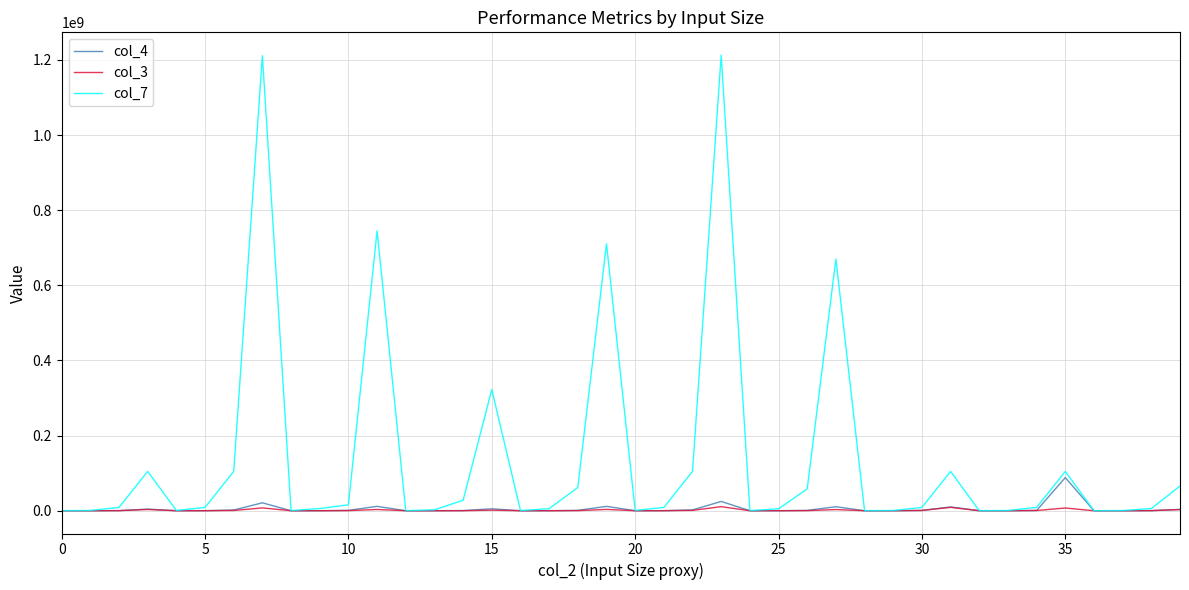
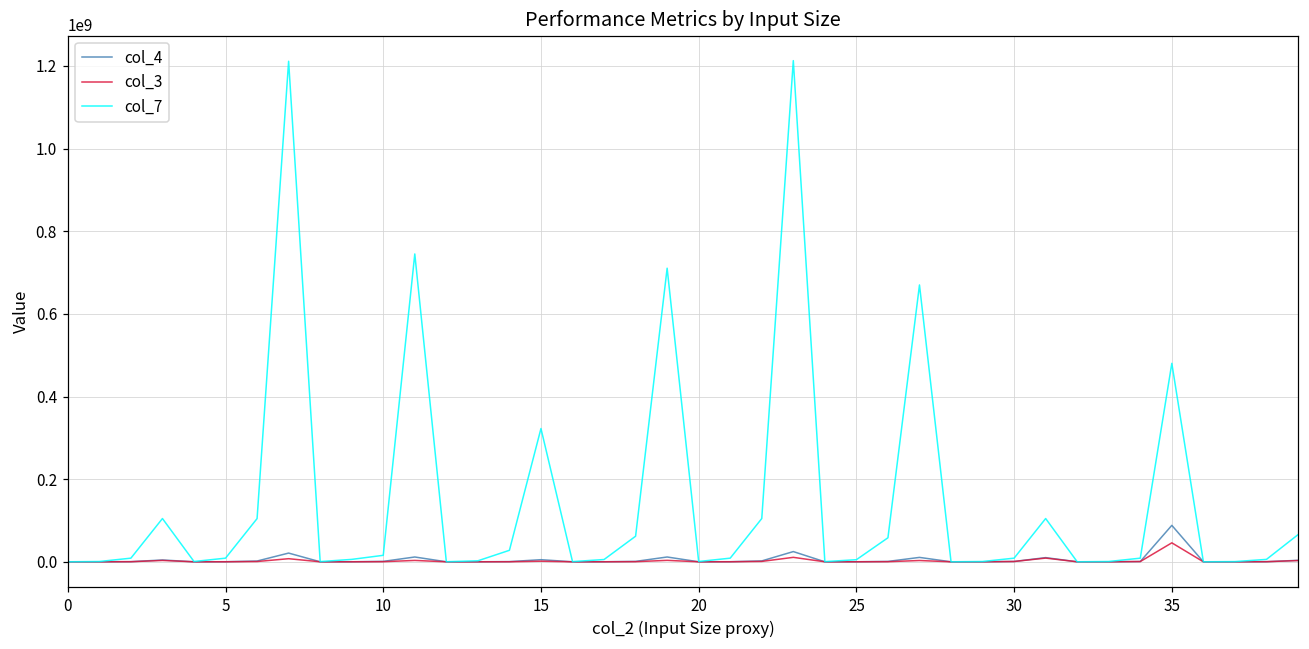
col_3, 35: 10000000 -> 50000000
col_7, 35: 100000000 -> 480000000
